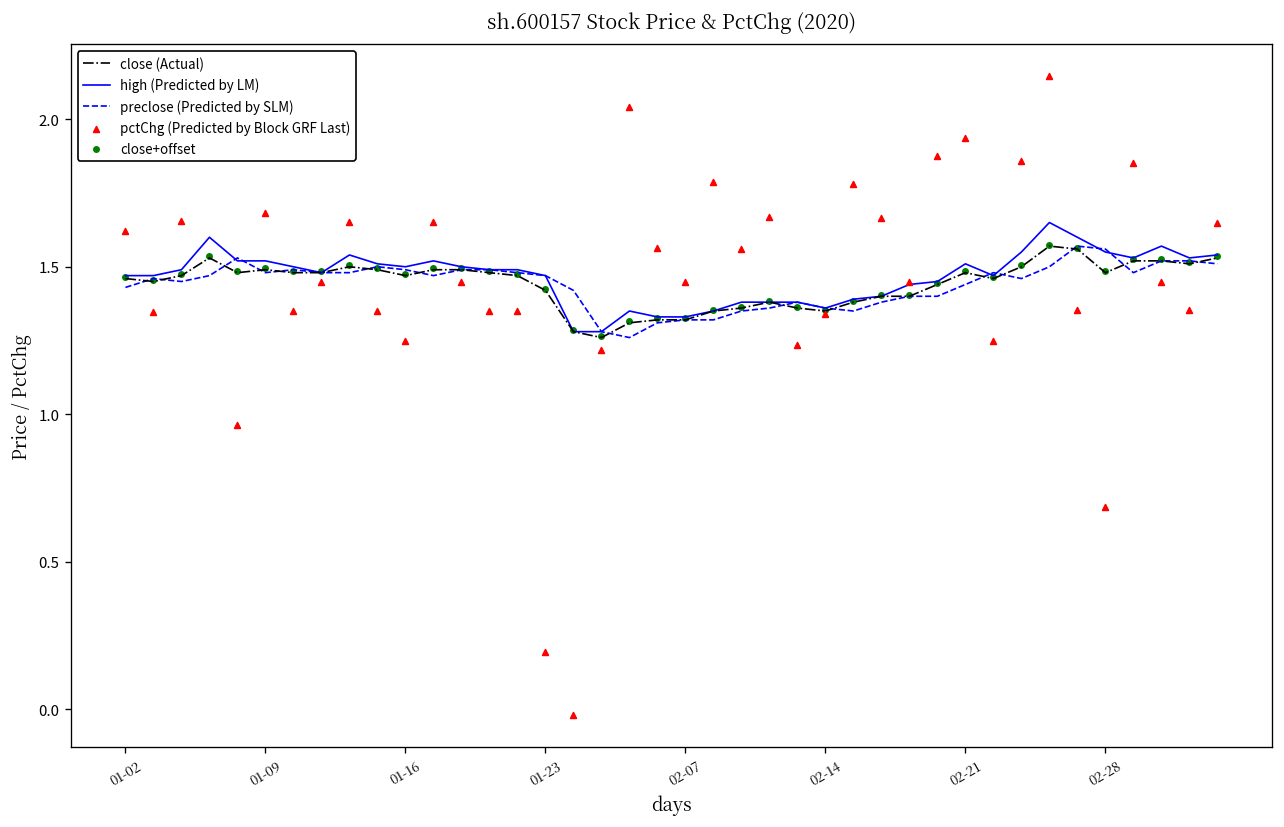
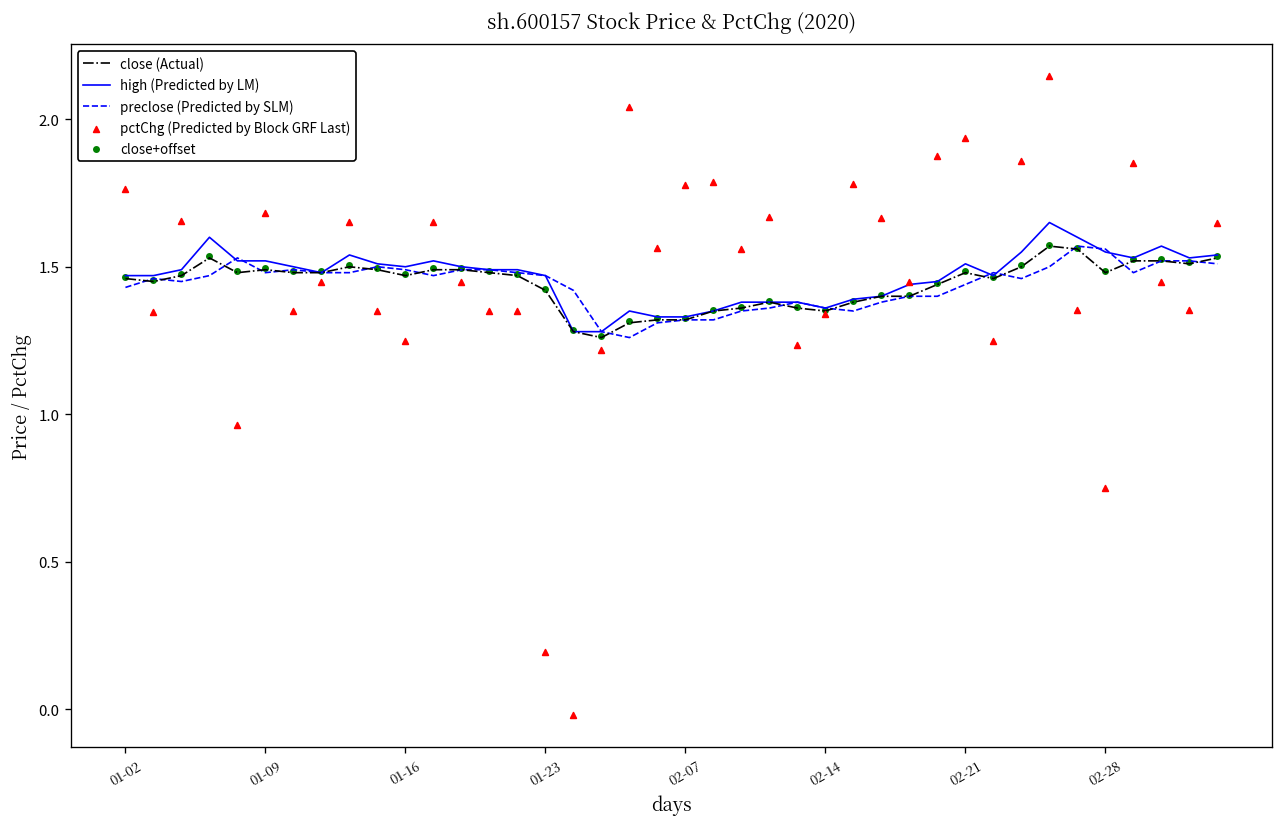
pctChg (Predicted by Block GRF Last), 01-02: 1.62 -> 1.76
pctChg (Predicted by Block GRF Last), 02-07: 1.45 -> 1.78
pctChg (Predicted by Block GRF Last), 02-28: 0.69 -> 0.75
